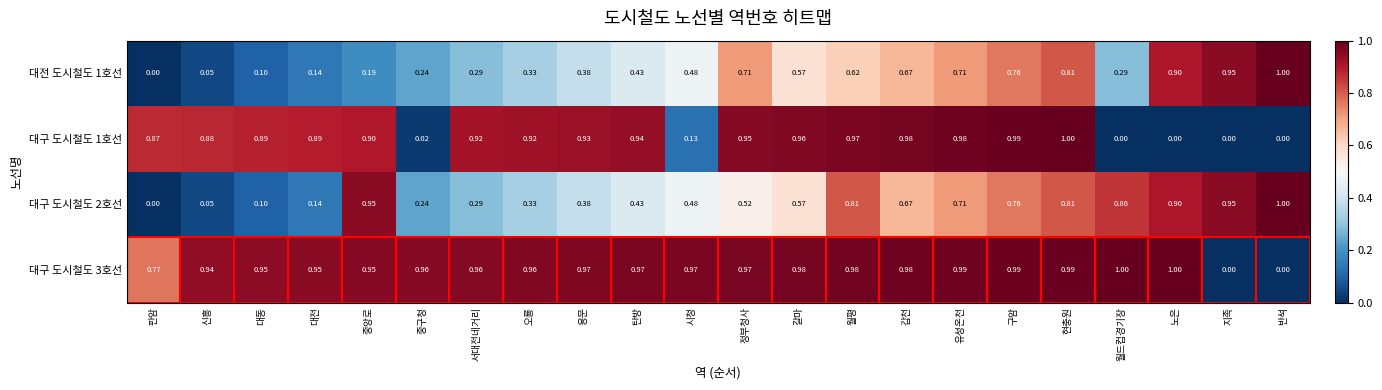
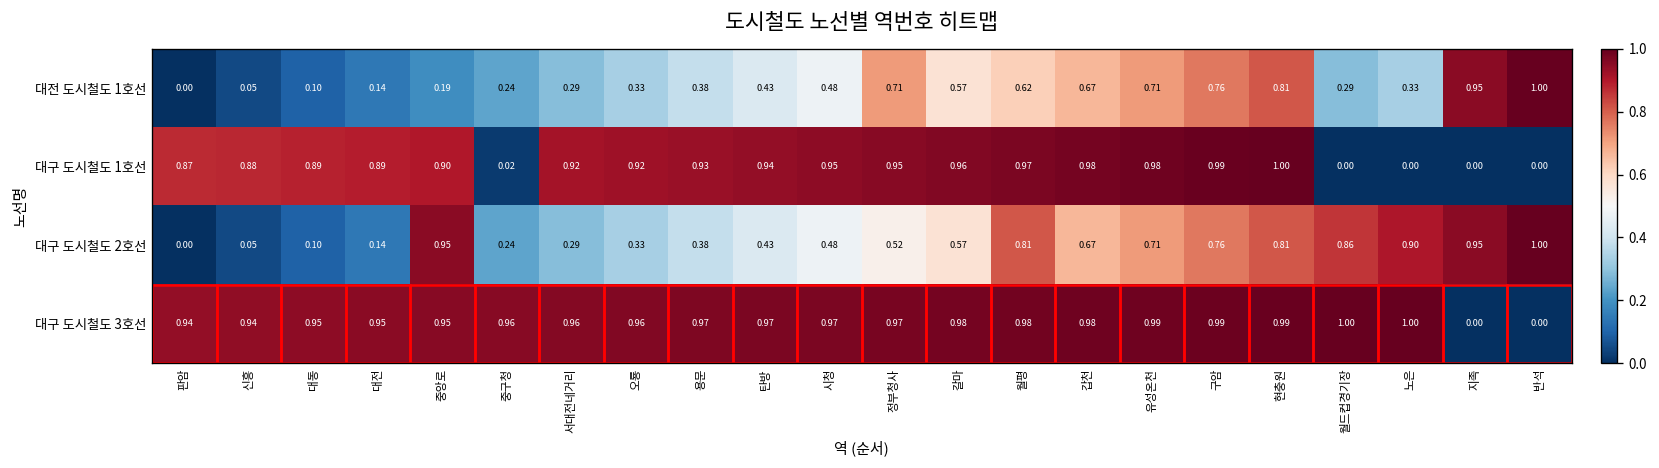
대전 도시철도 1호선, 노은: 0.90 -> 0.33
대구 도시철도 1호선, 시청: 0.13 -> 0.95
대구 도시철도 3호선, 판암: 0.77 -> 0.94
